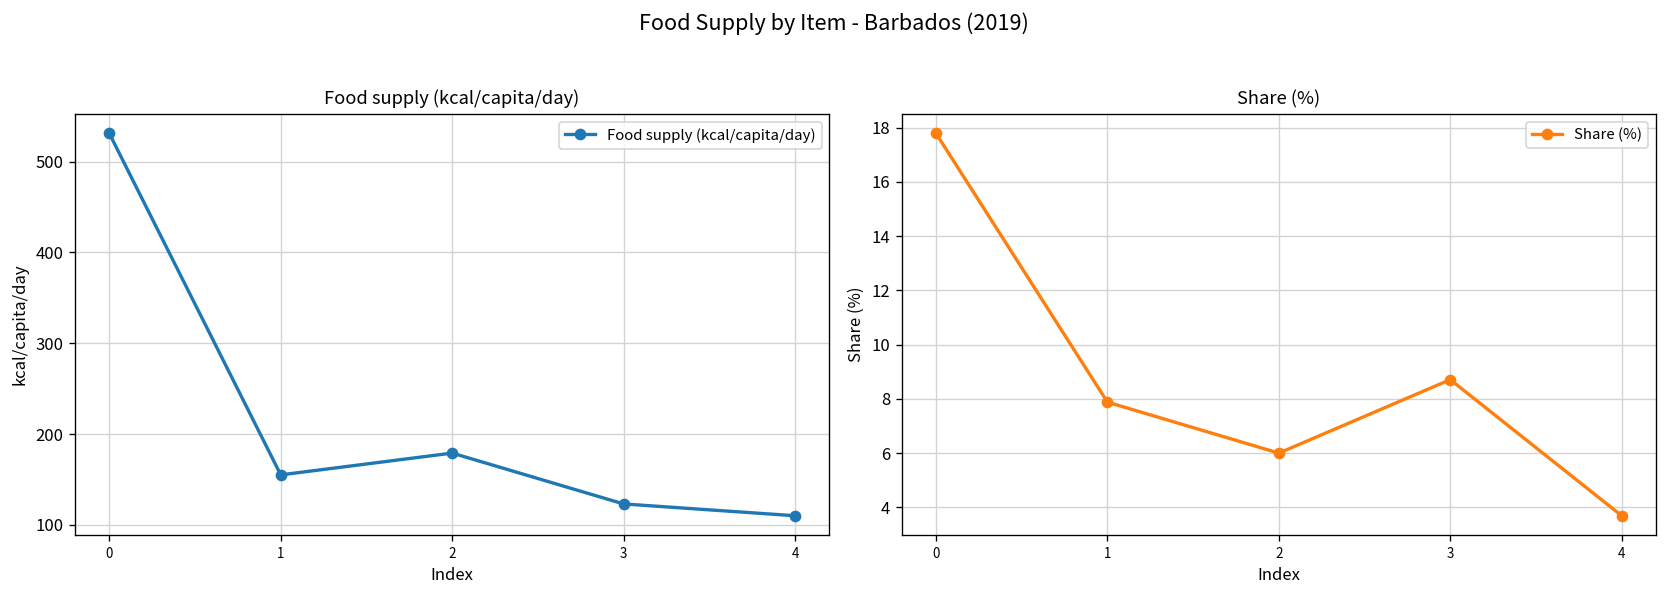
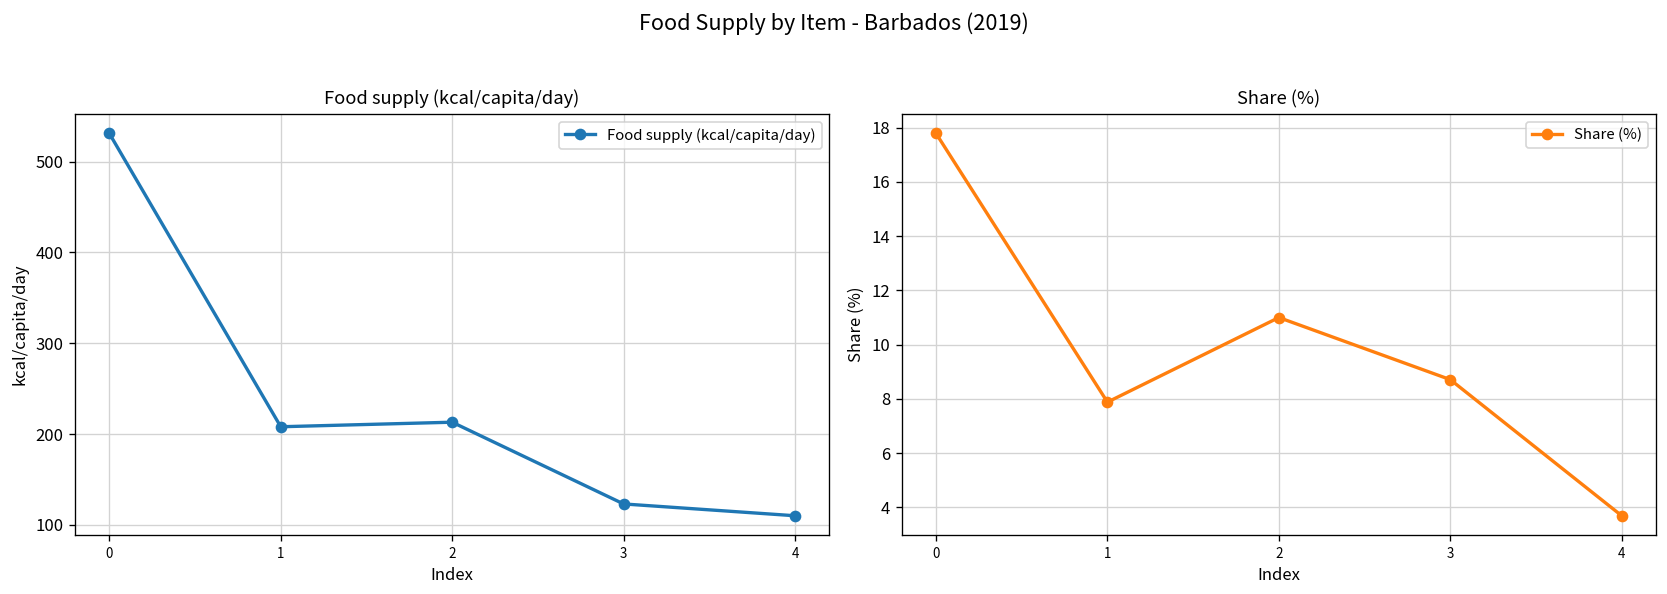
Food supply (kcal/capita/day), 1: 160 -> 210
Food supply (kcal/capita/day), 2: 180 -> 210
Share (%), 2: 6 -> 11
